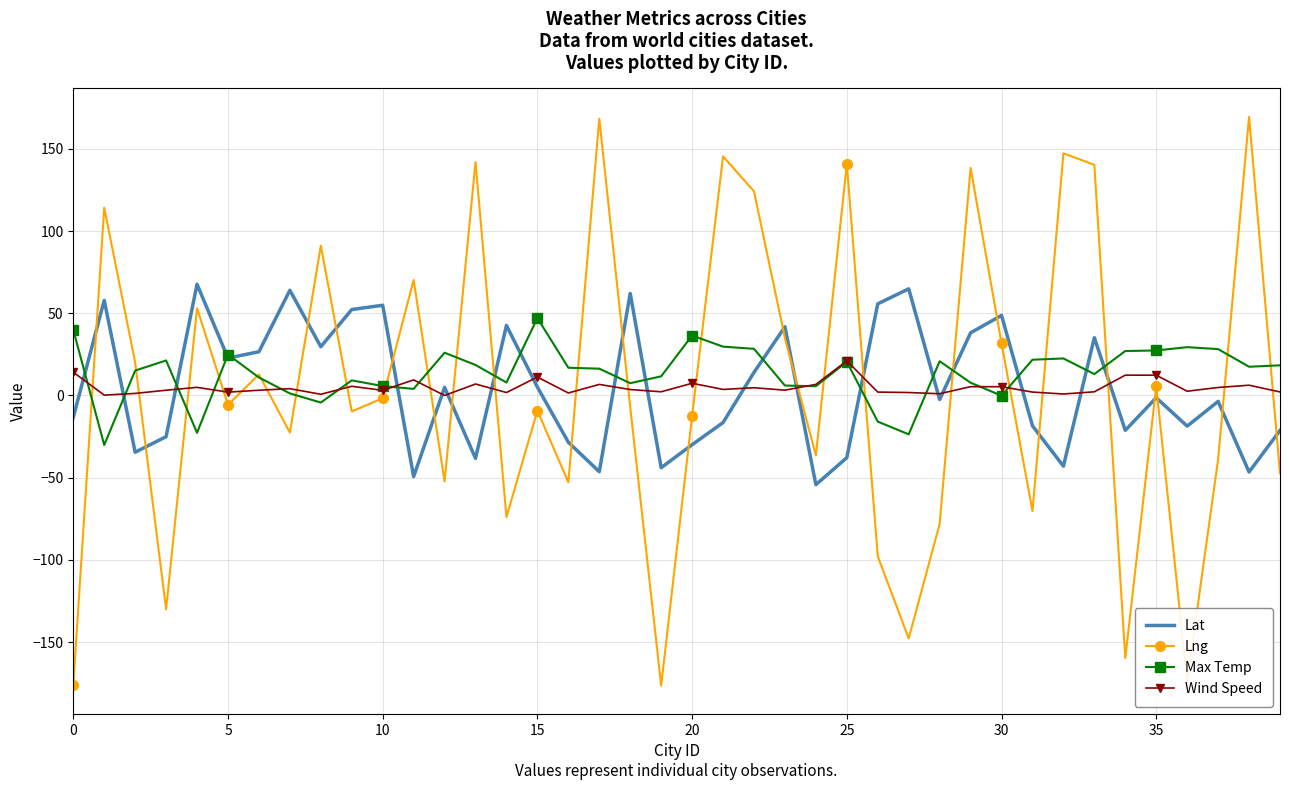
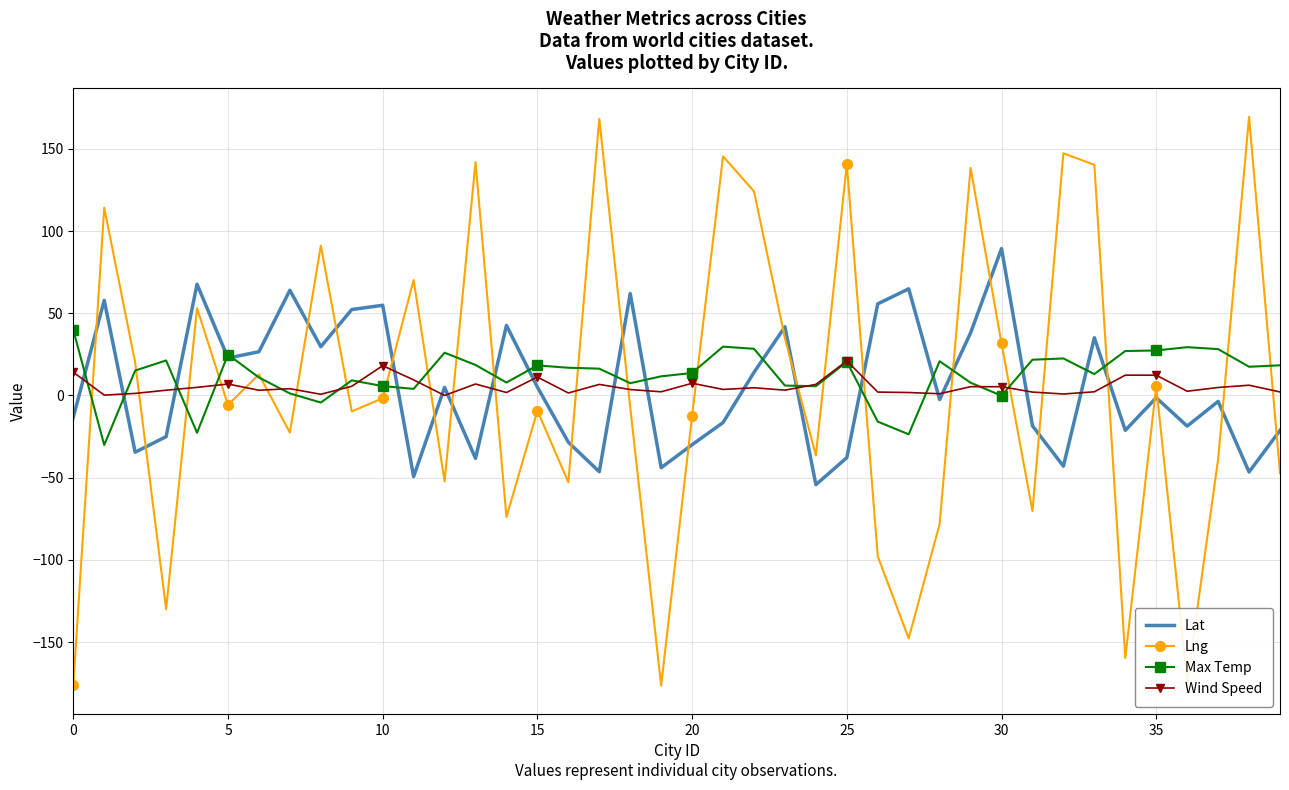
Wind Speed, 5: 2 -> 7
Wind Speed, 10: 3 -> 18
Max Temp, 15: 47 -> 18
Max Temp, 20: 36 -> 14
Lat, 30: 49 -> 89
